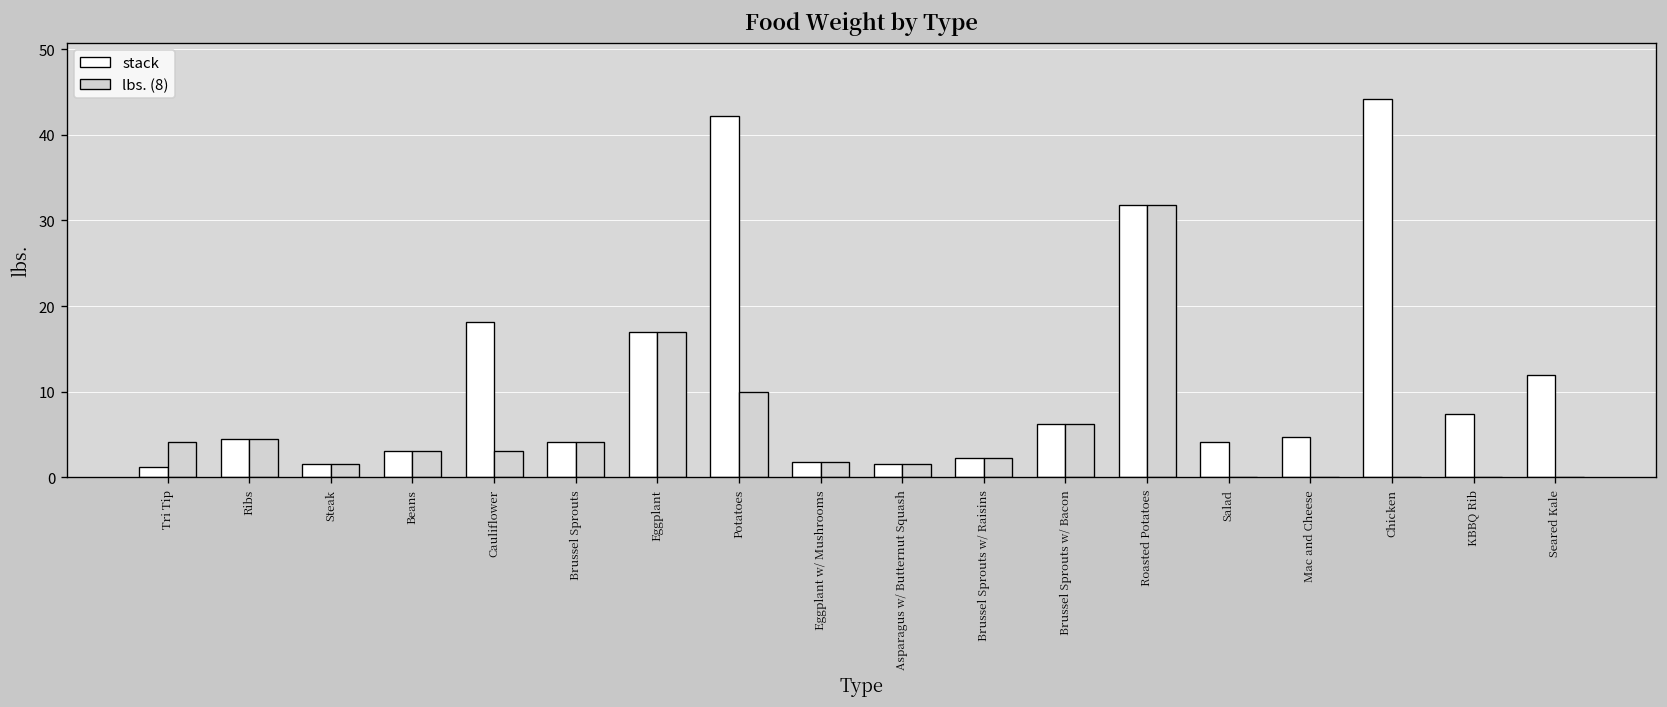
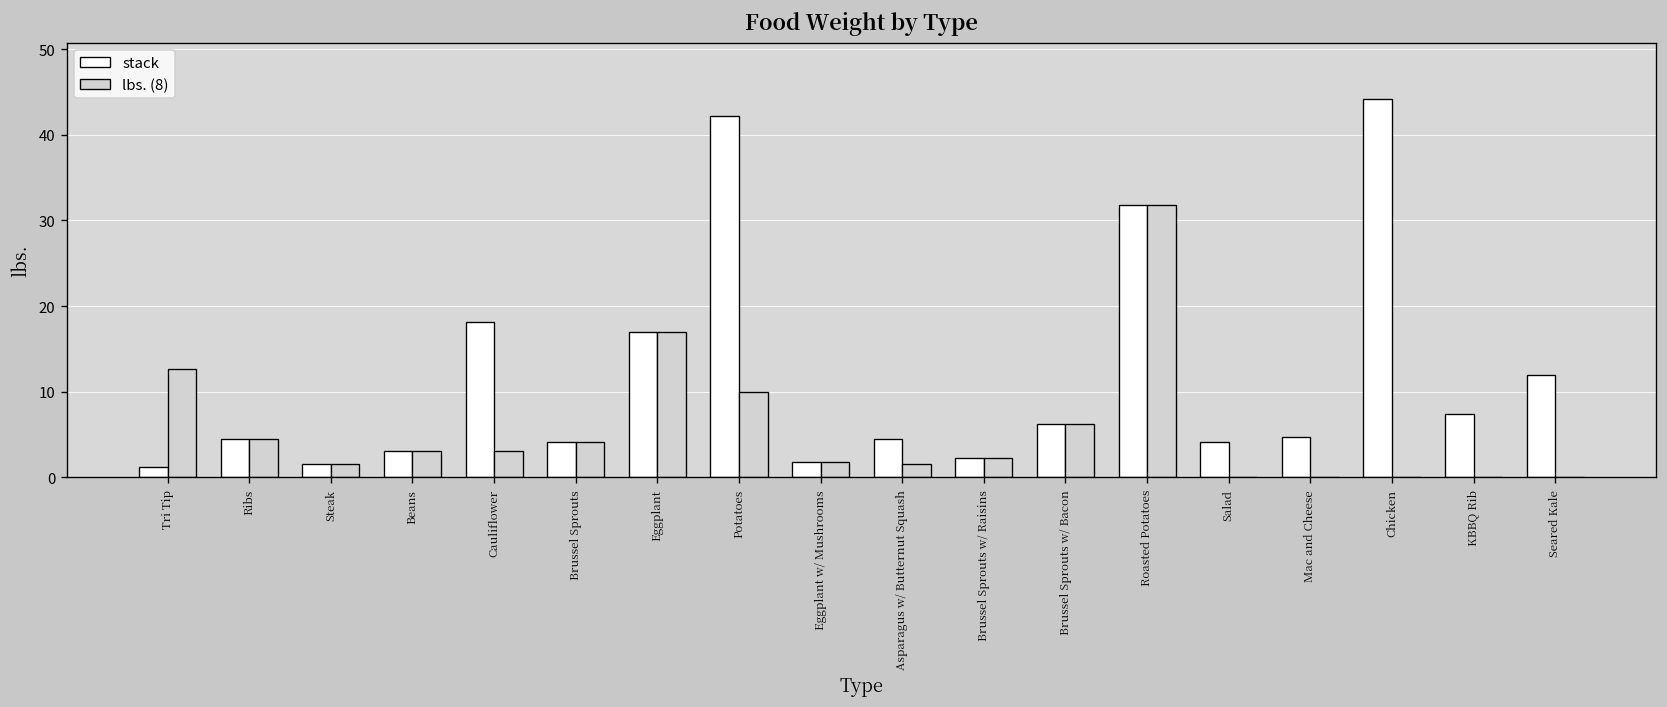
lbs. (8), Tri Tip: 4 -> 13
stack, Asparagus w/ Butternut Squash: 2 -> 4
